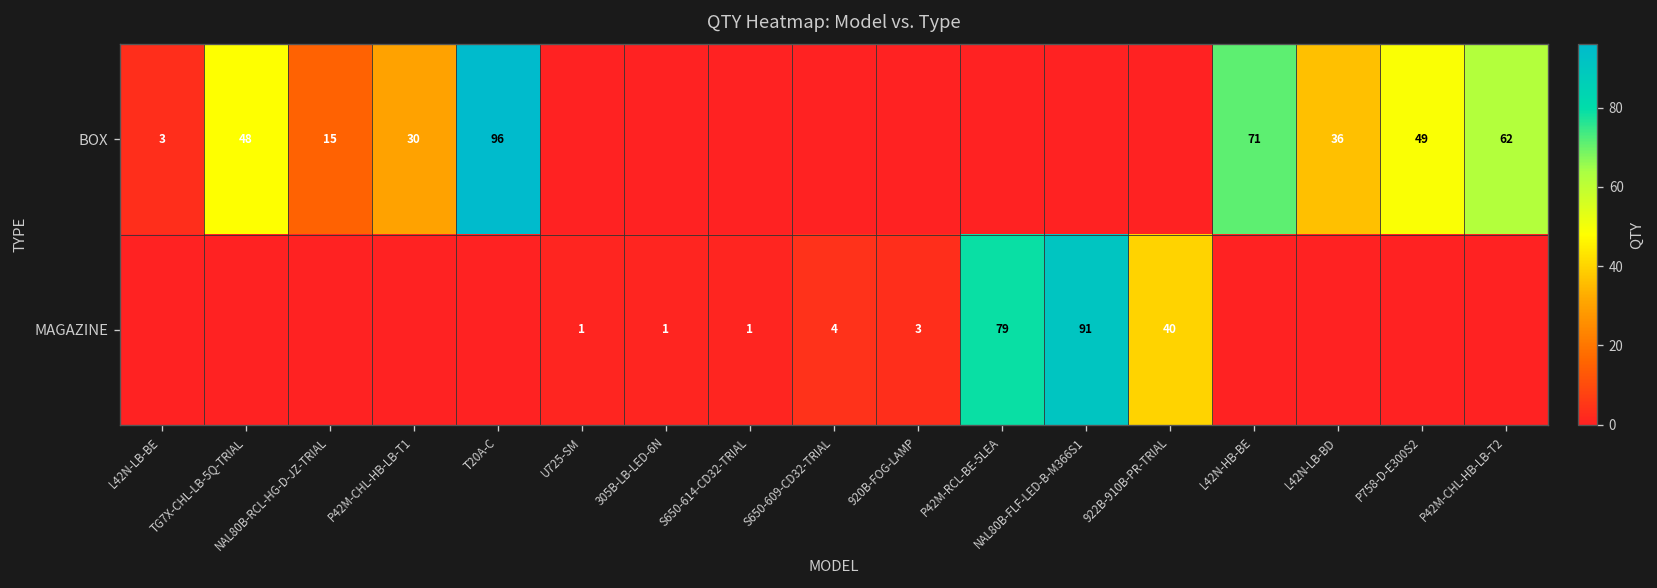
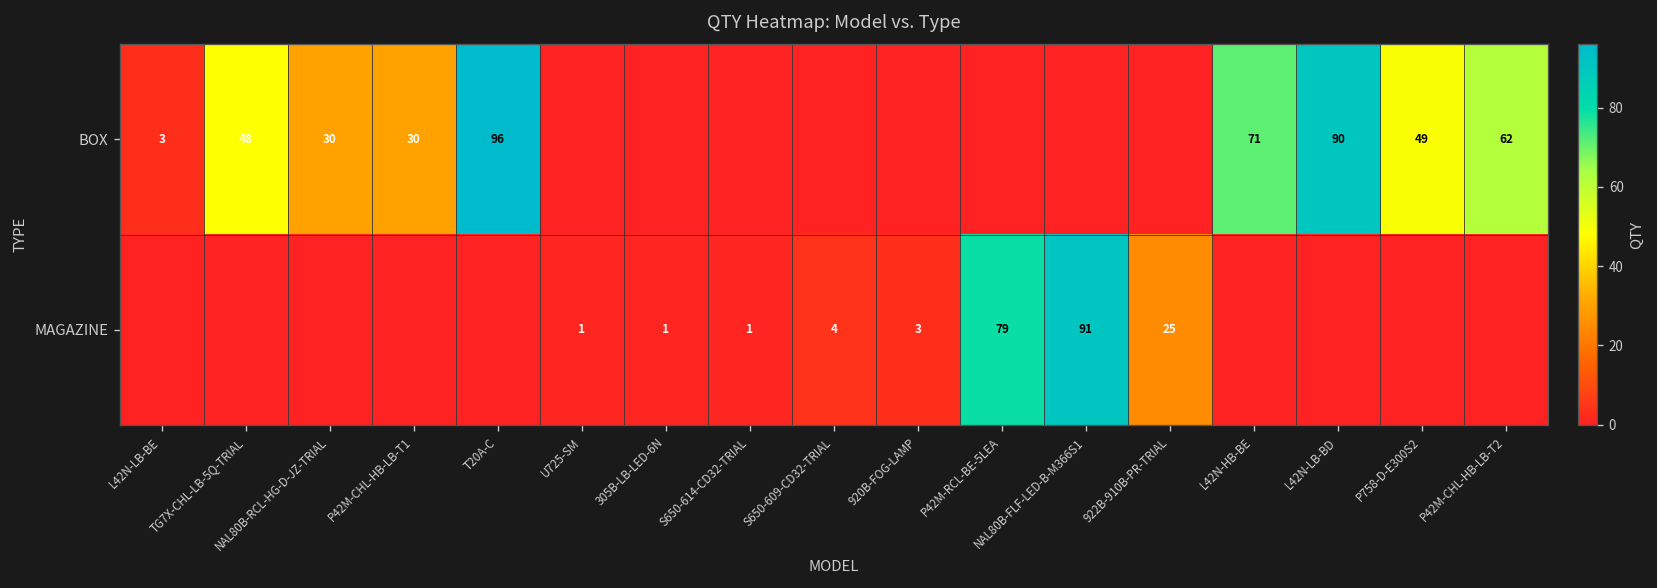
BOX, NAL80B-RCL-HG-D-JZ-TRIAL: 15 -> 30
BOX, L42N-LB-BD: 36 -> 90
MAGAZINE, 922B-910B-PR-TRIAL: 40 -> 25
